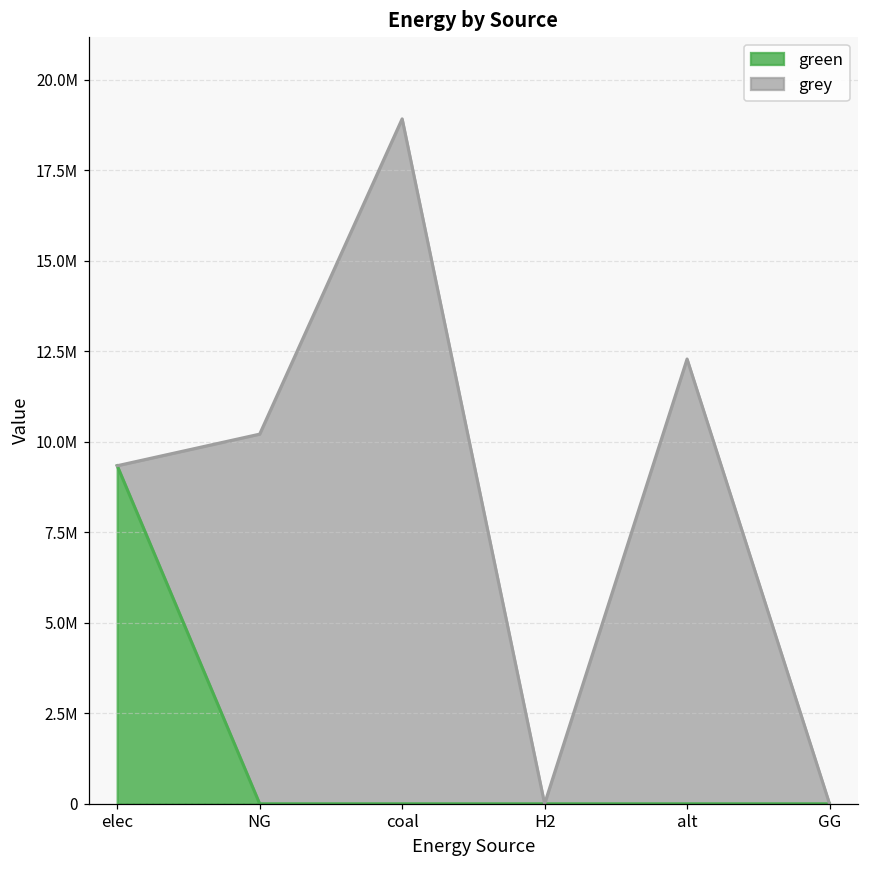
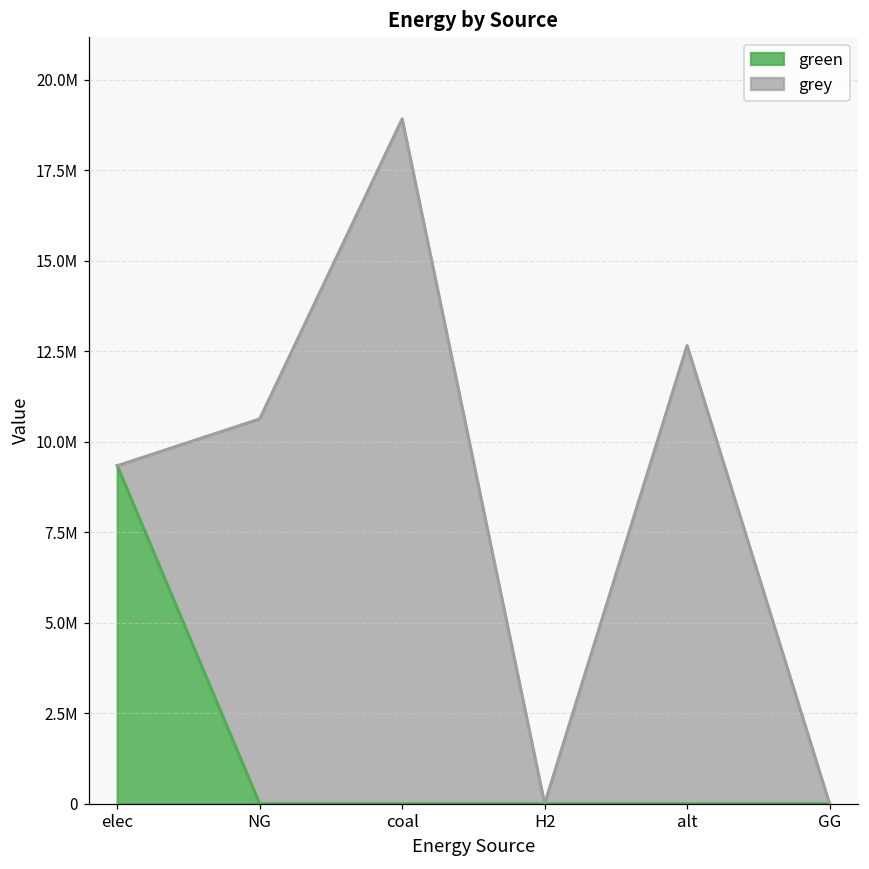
grey, NG: 10200000 -> 10600000
grey, alt: 12300000 -> 12700000
